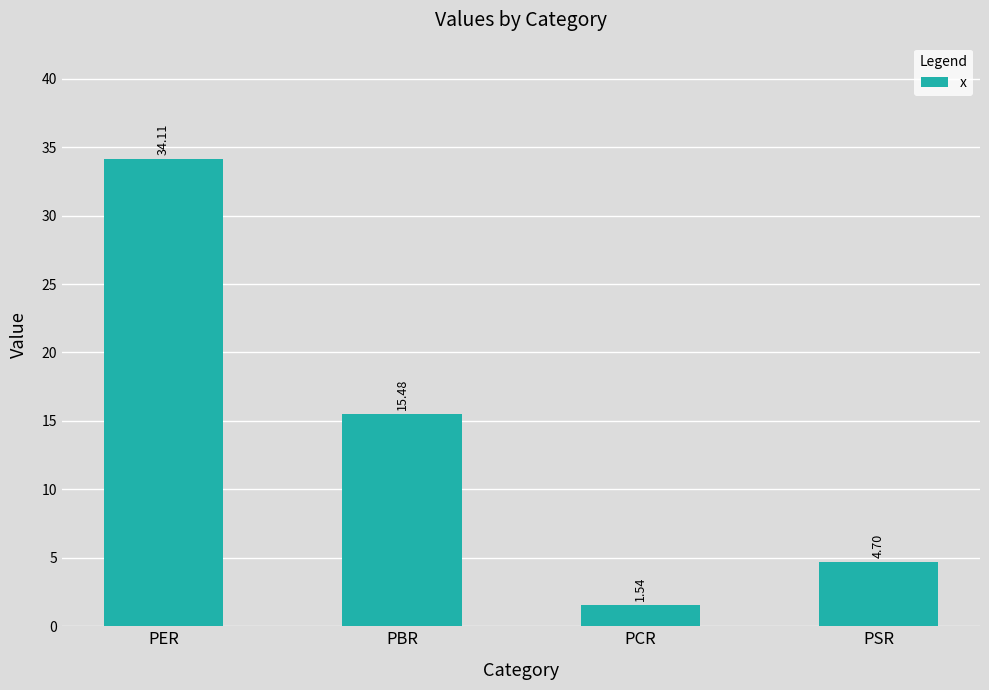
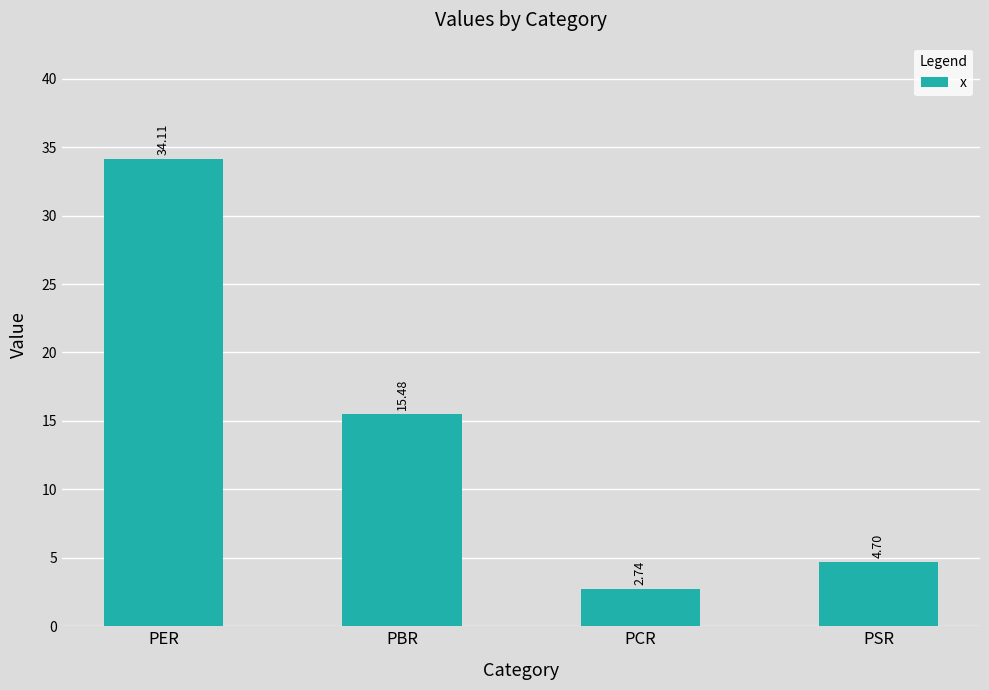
PCR: 1.54 -> 2.74
